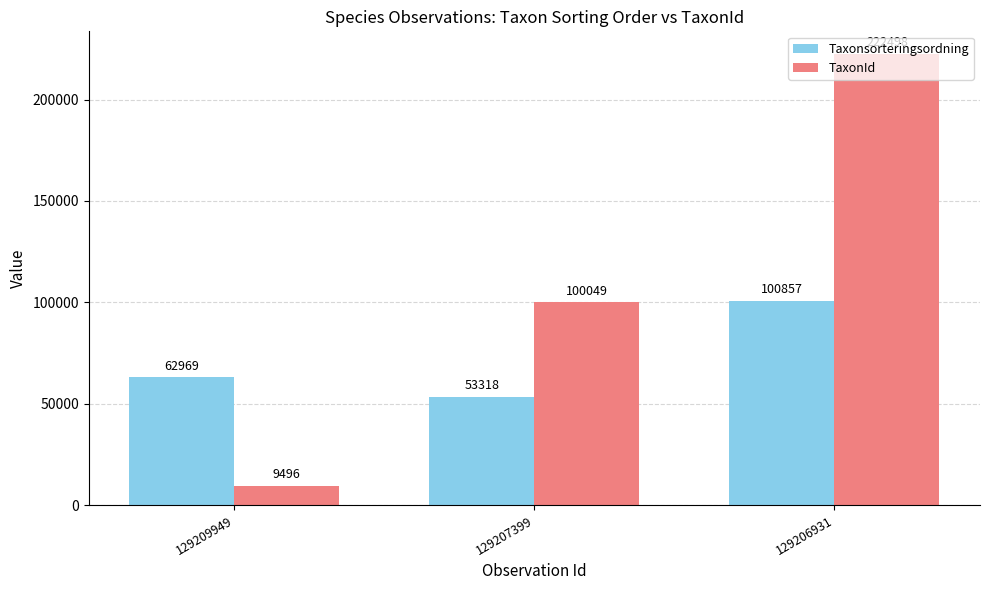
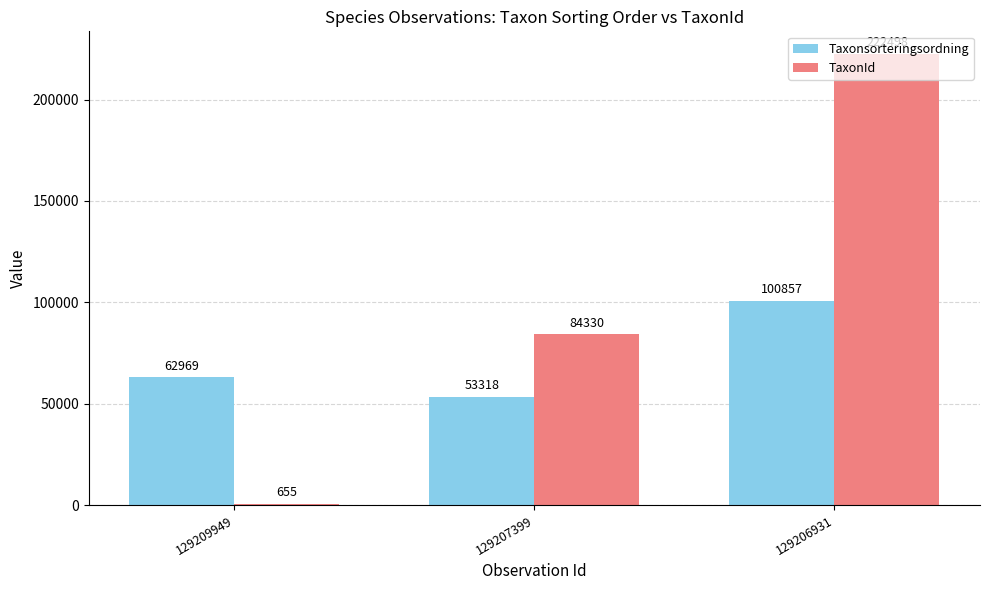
TaxonId, 129209949: 9496 -> 655
TaxonId, 129207399: 100049 -> 84330
